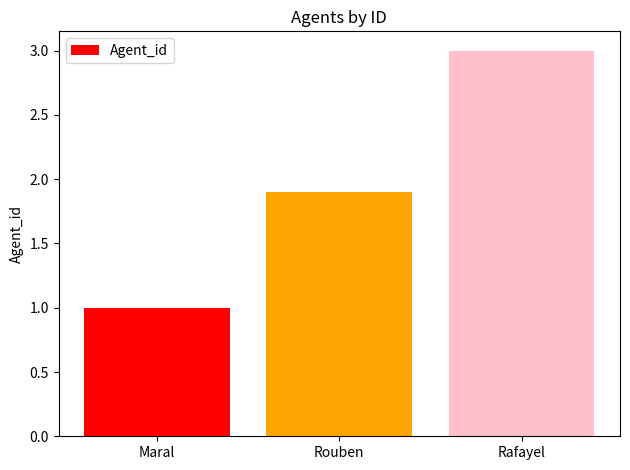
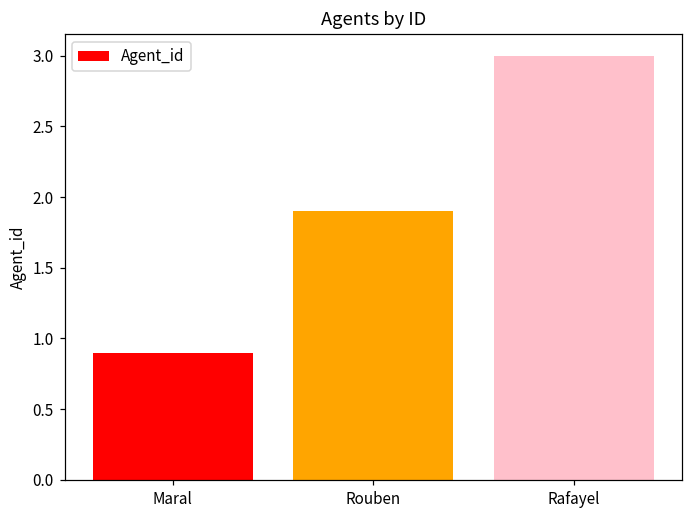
Maral: 1.0 -> 0.9
